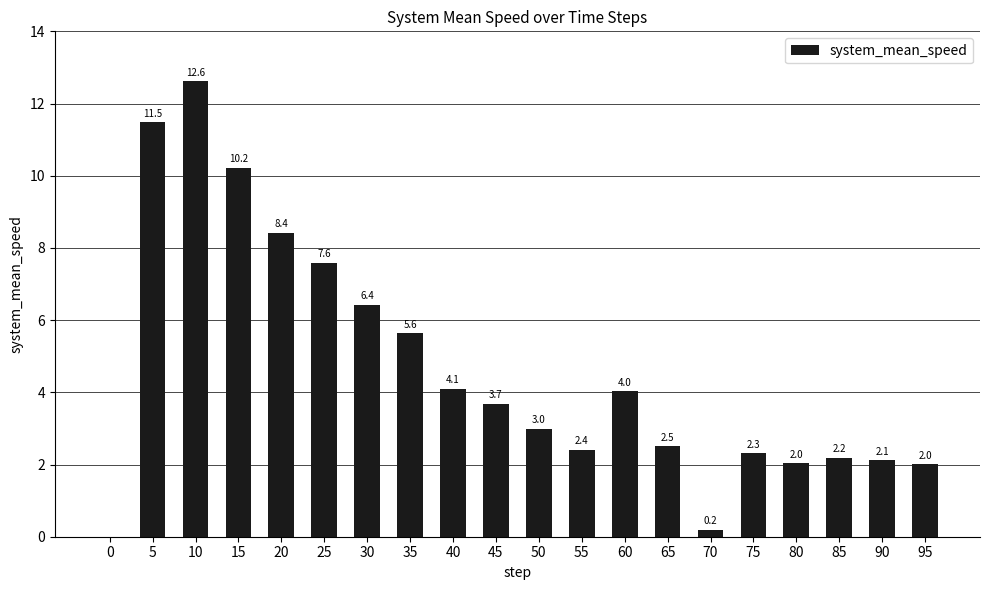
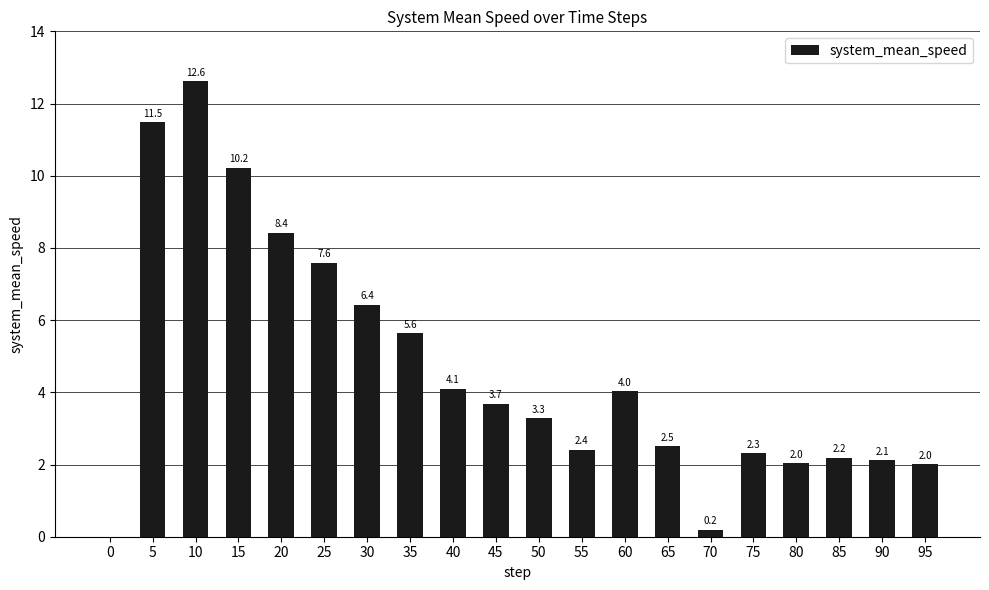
50: 3.0 -> 3.3
